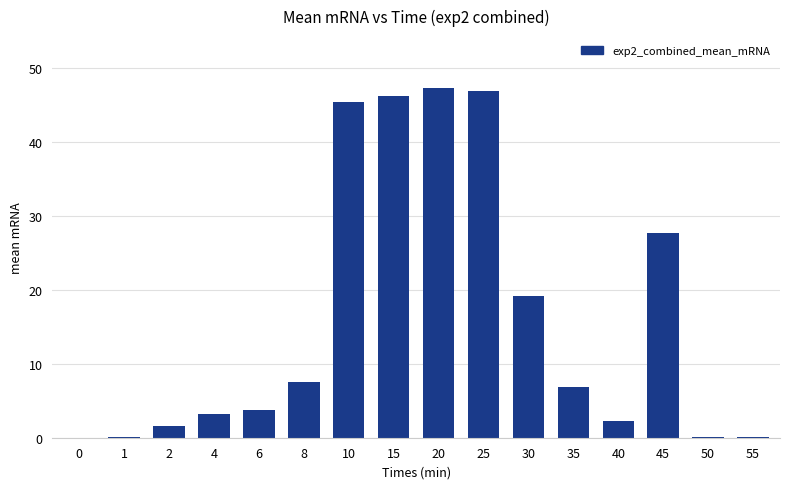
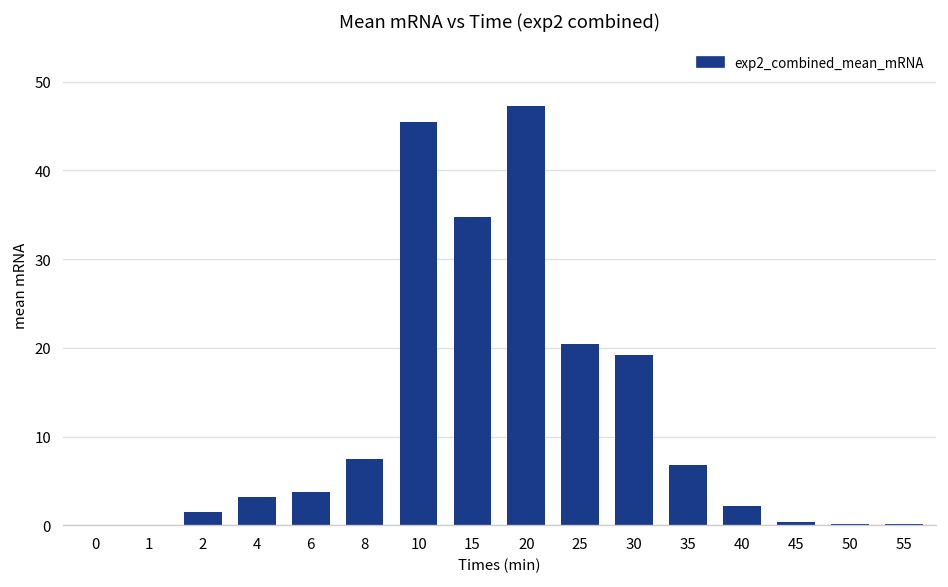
15: 46 -> 35
25: 47 -> 20
45: 28 -> 0
